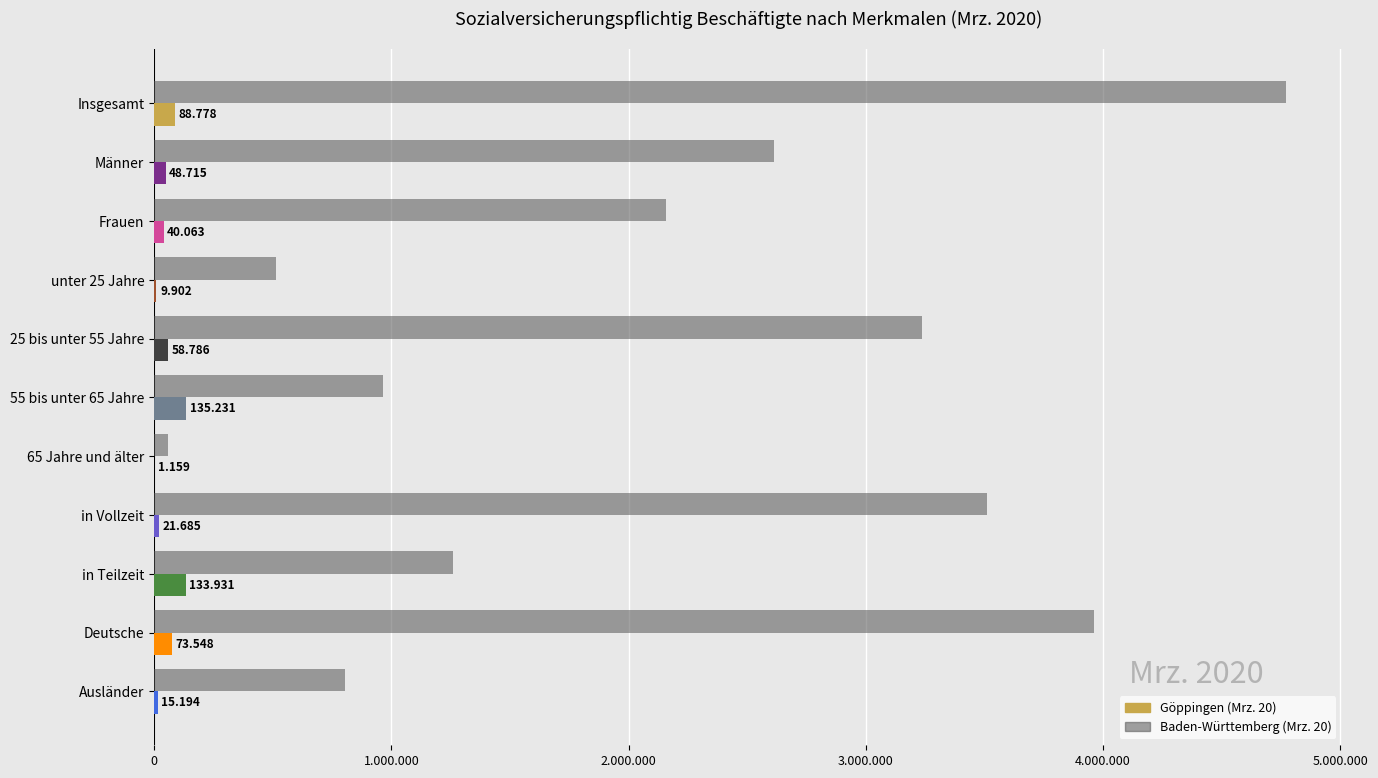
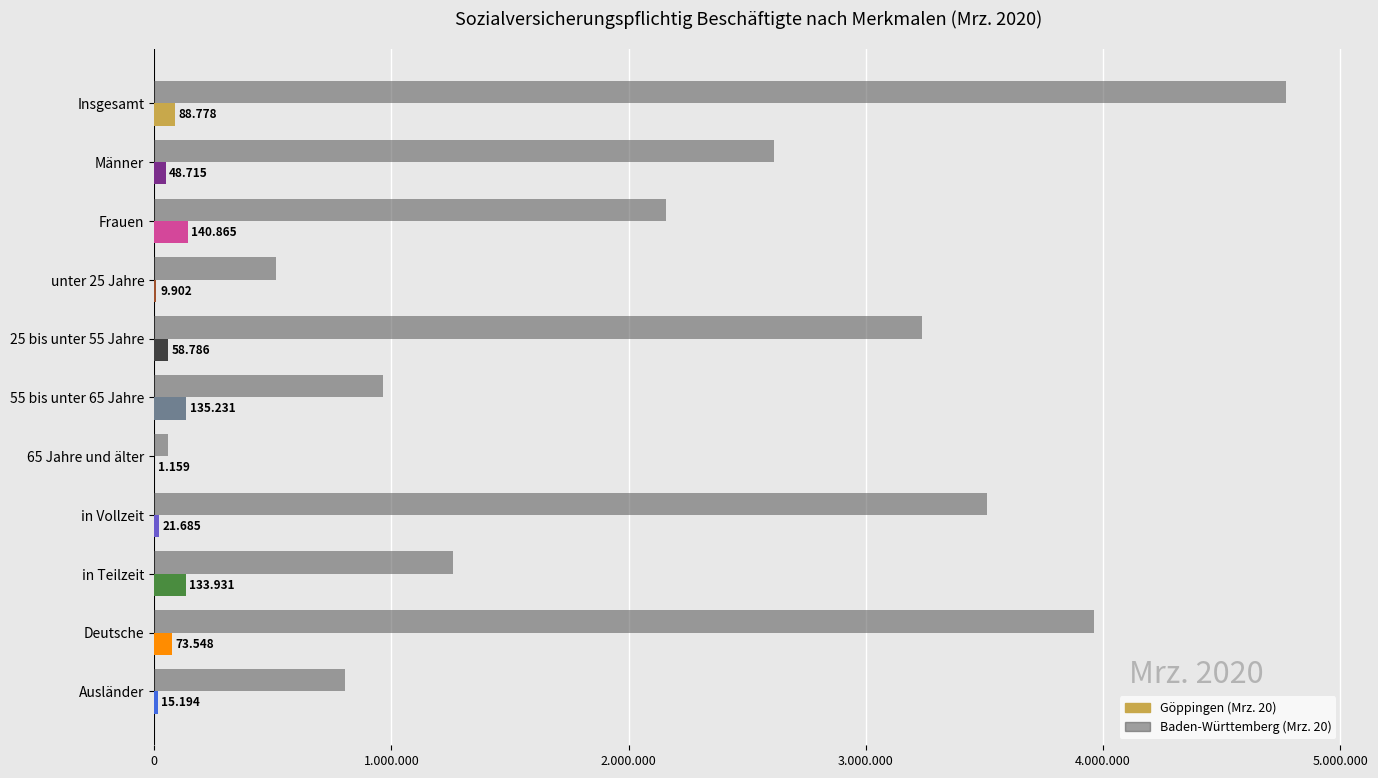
Göppingen (Mrz. 20), Frauen: 40.063 -> 140.865
